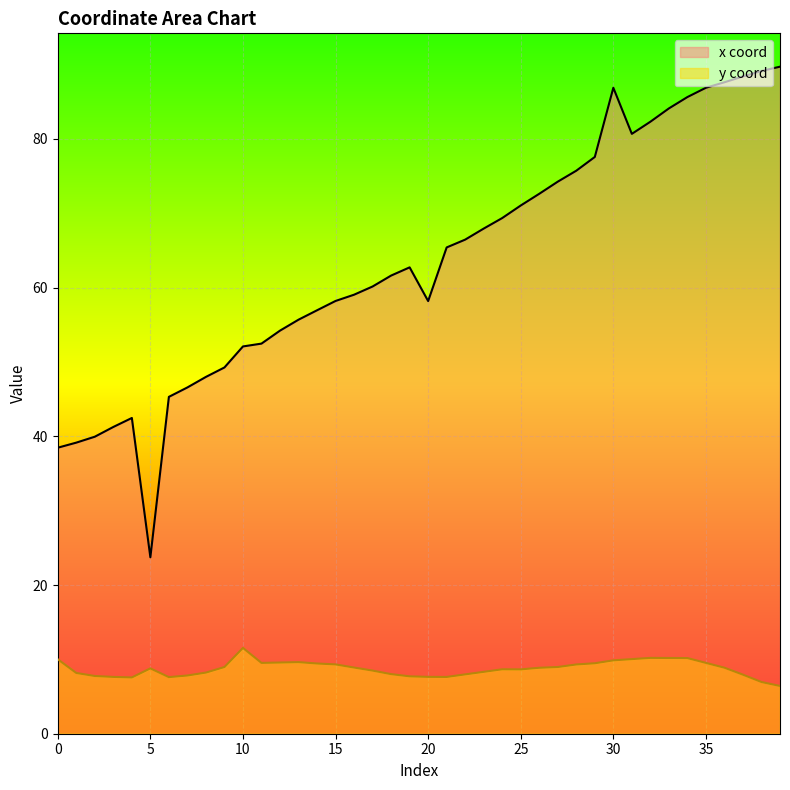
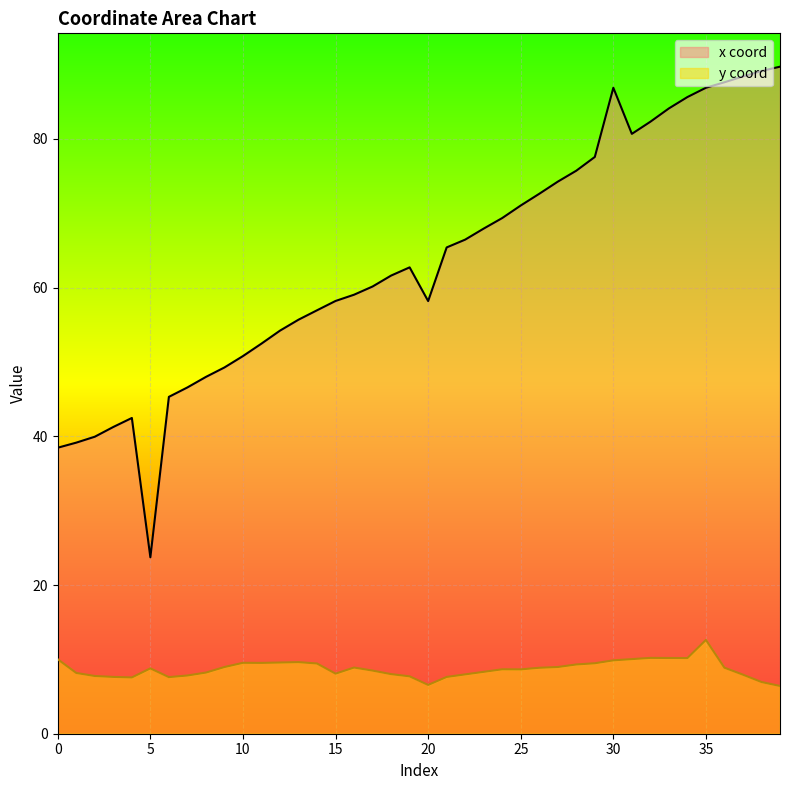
x coord, 10: 52 -> 51
y coord, 10: 12 -> 10
y coord, 15: 9 -> 8
y coord, 20: 8 -> 7
y coord, 35: 10 -> 13
